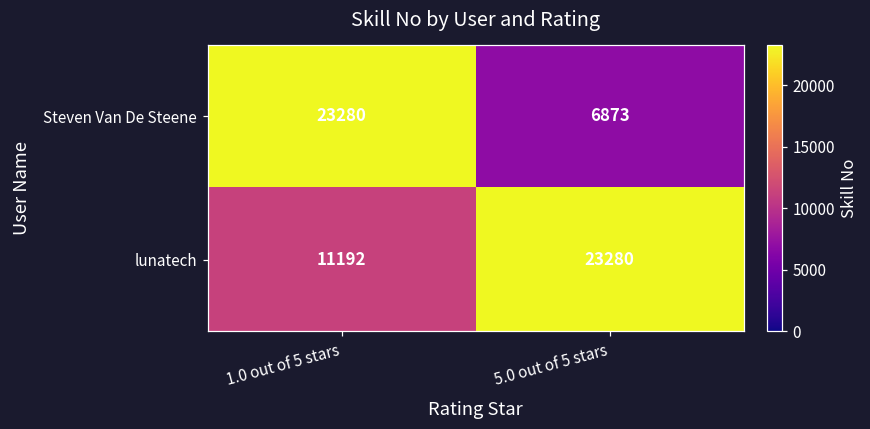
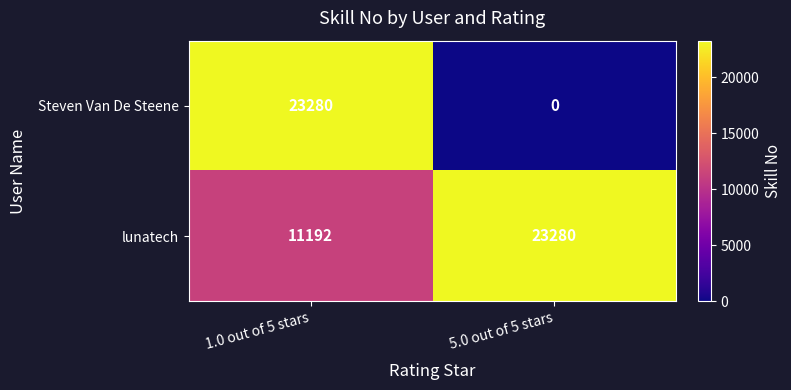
Steven Van De Steene, 5.0 out of 5 stars: 6873 -> 0
